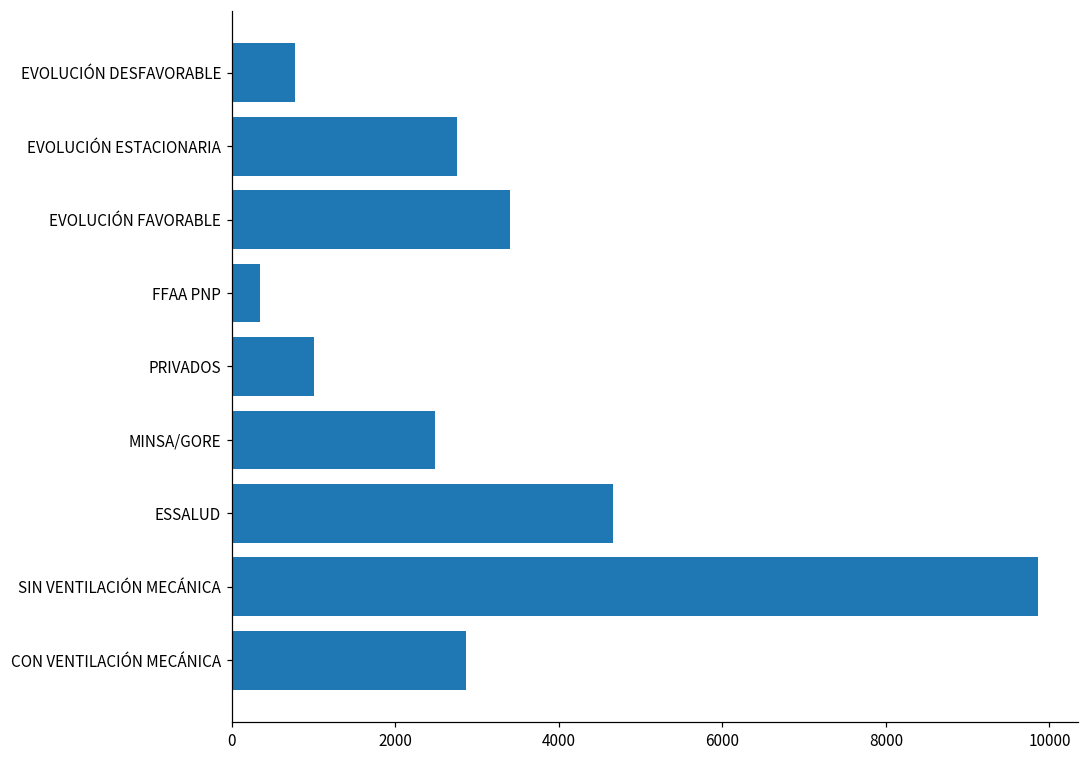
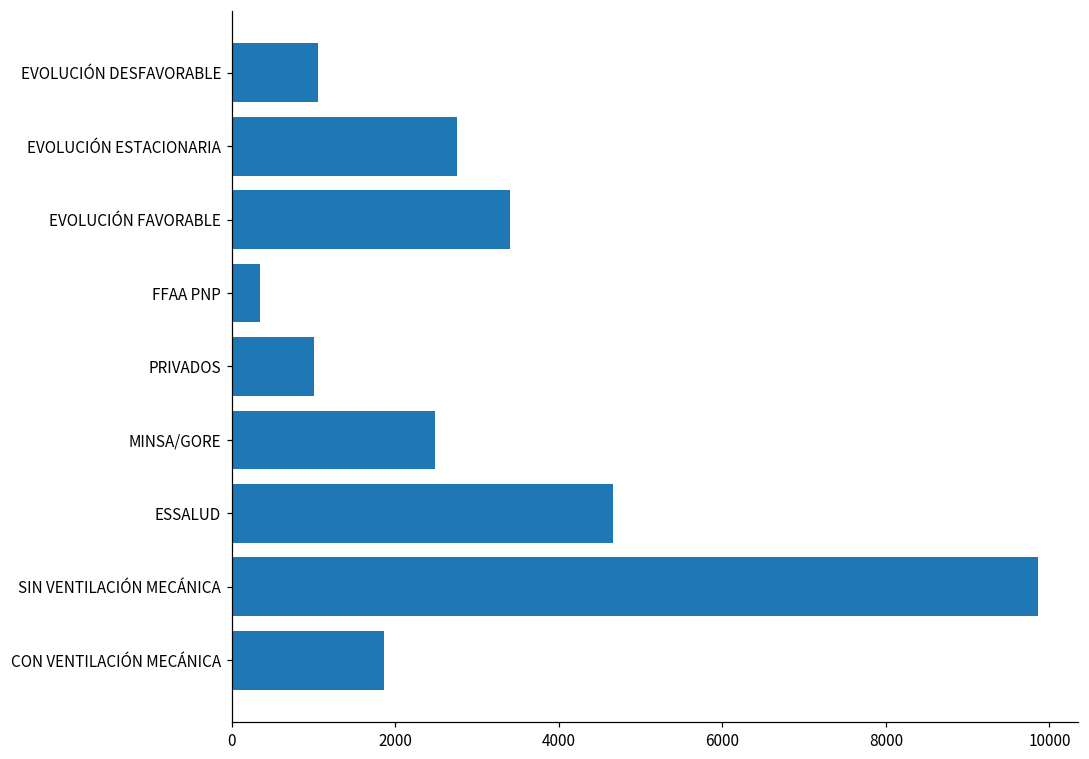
EVOLUCIÓN DESFAVORABLE: 800 -> 1100
CON VENTILACIÓN MECÁNICA: 2900 -> 1900
